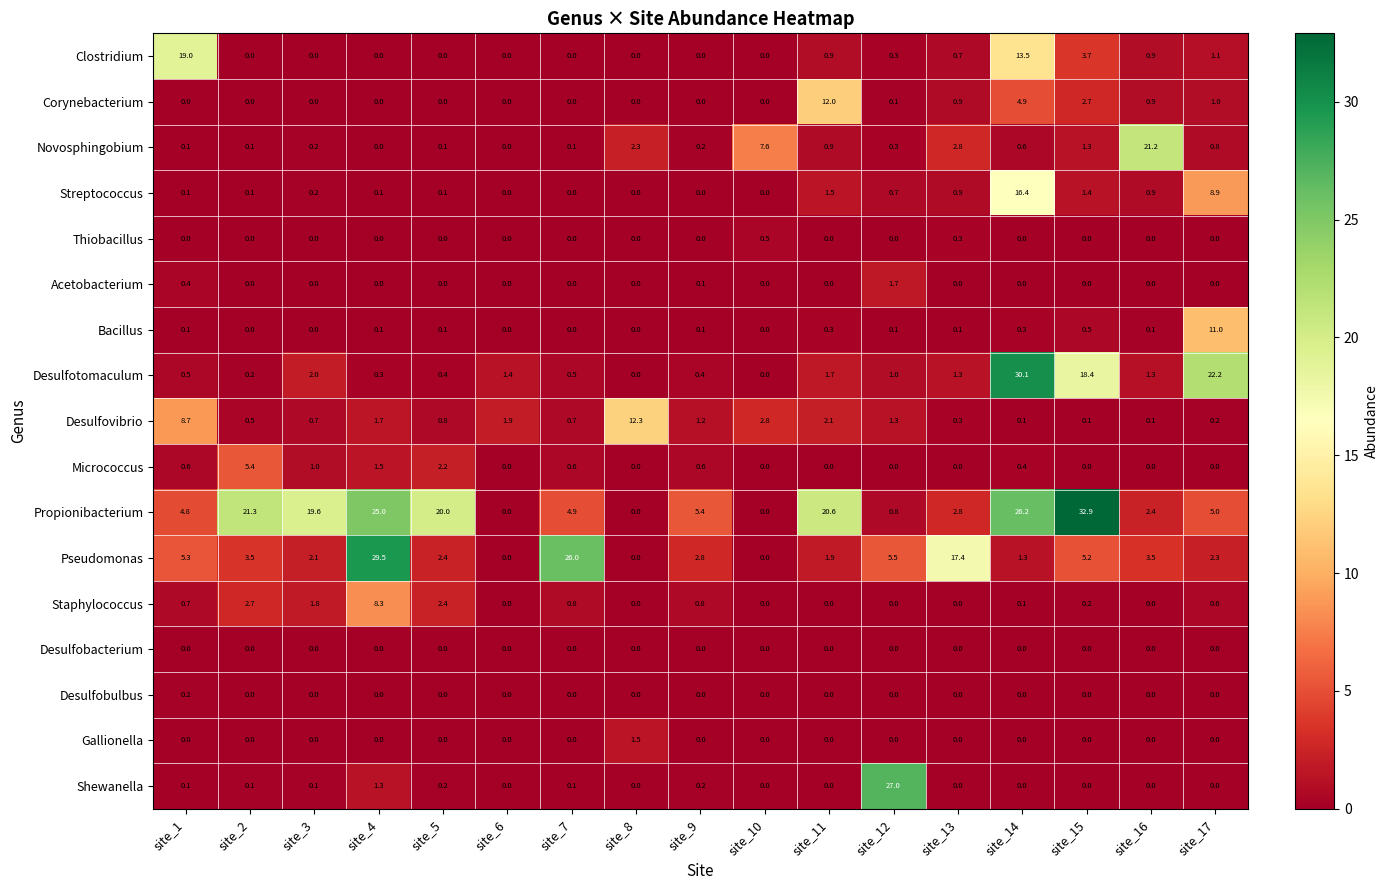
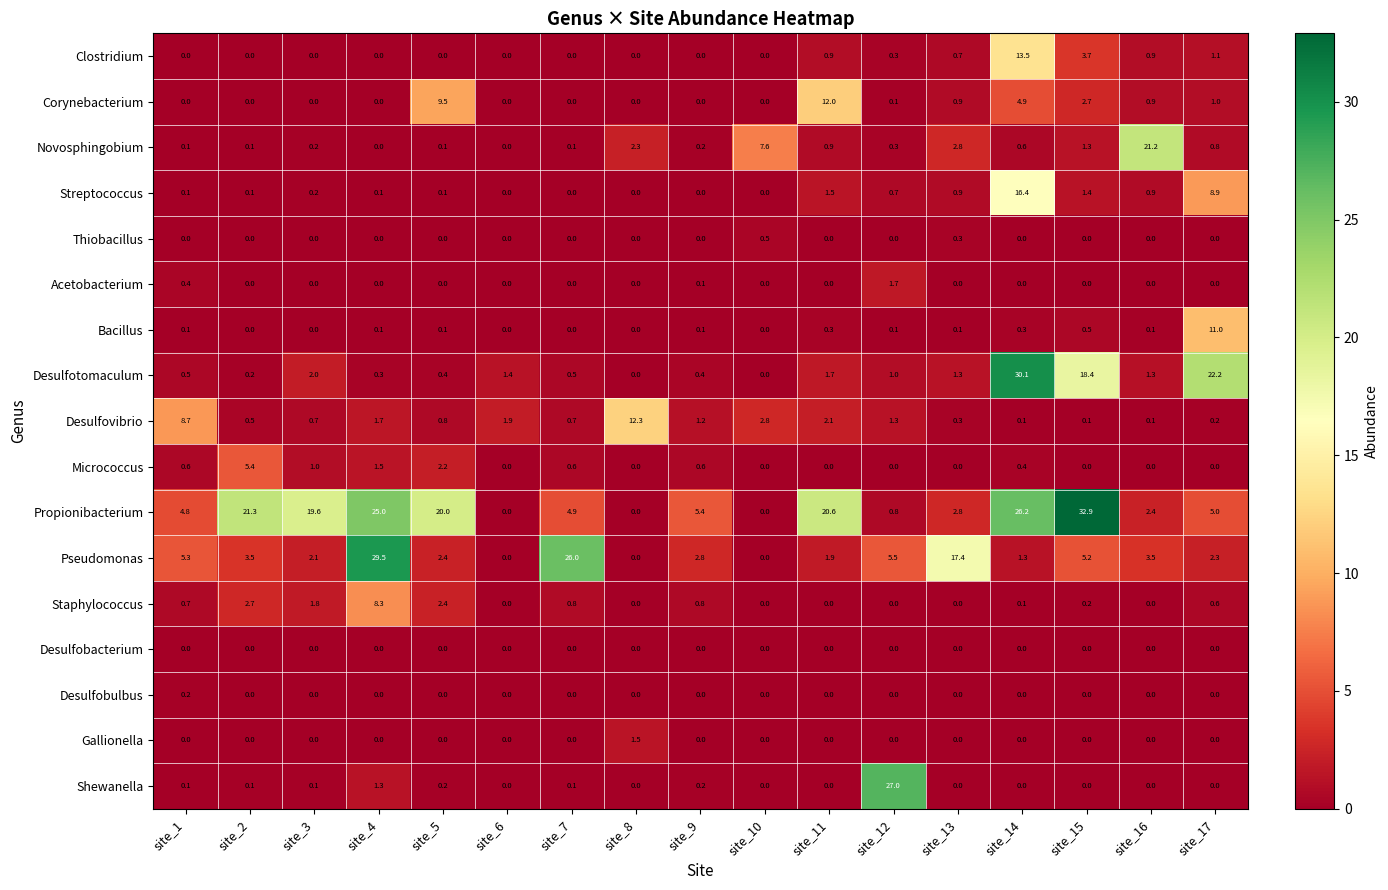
Clostridium, site_1: 19.0 -> 0.0
Corynebacterium, site_5: 0.0 -> 9.5
